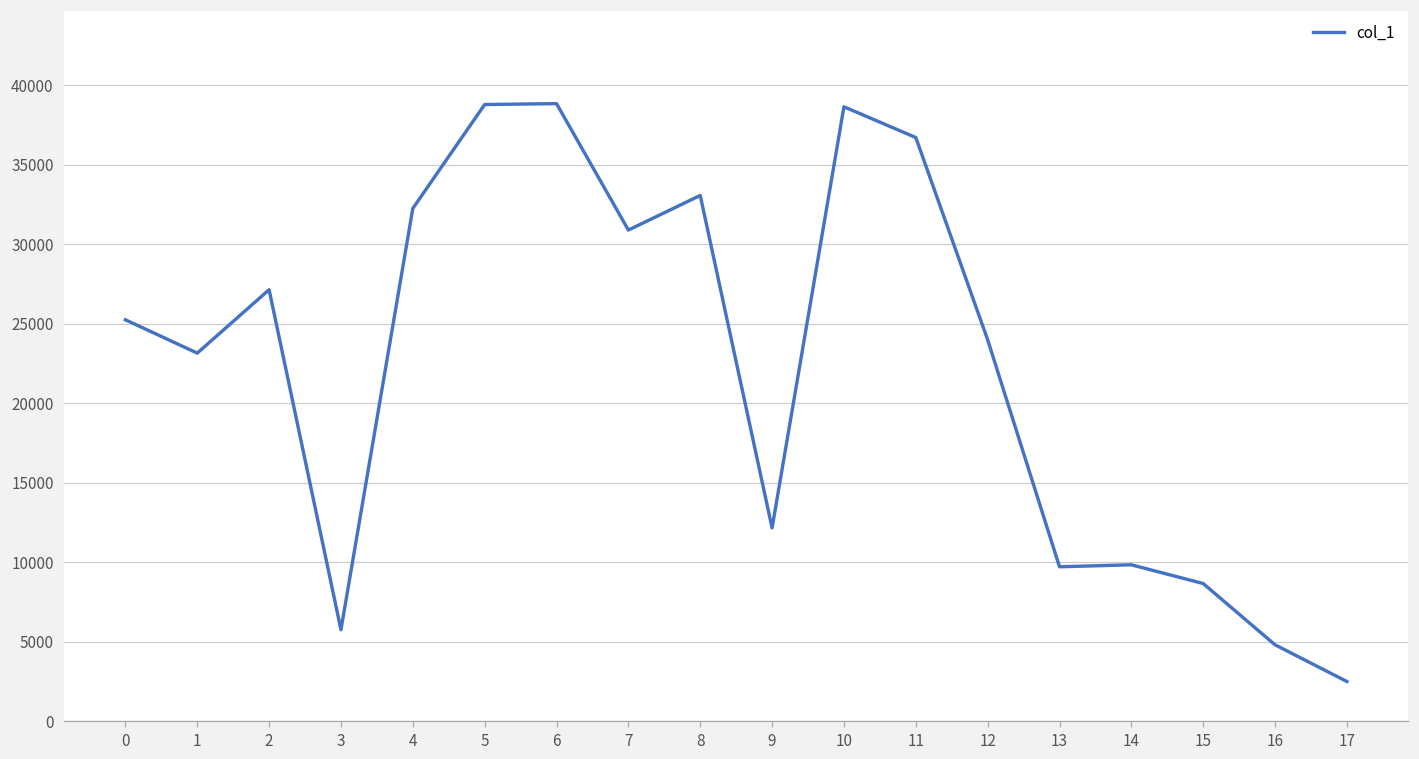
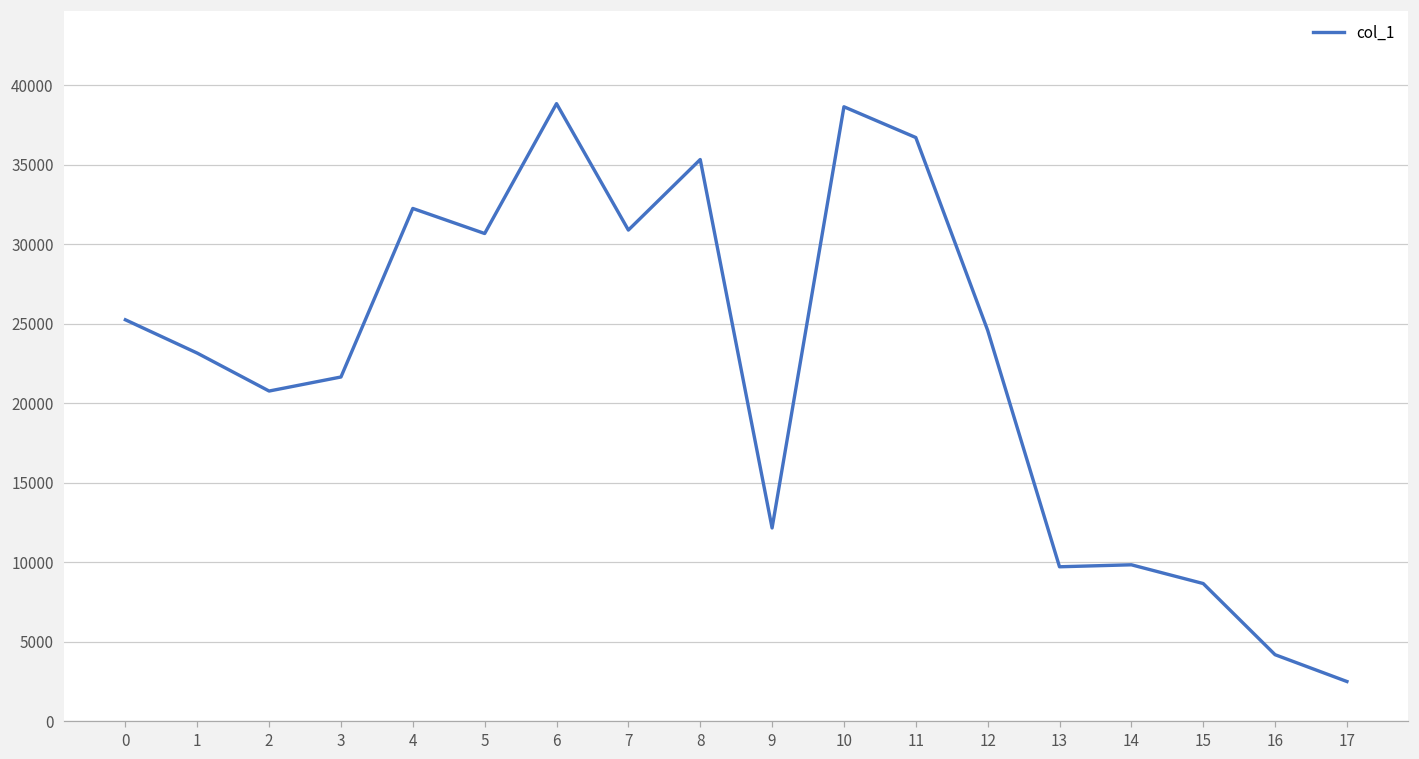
2: 27100 -> 20800
3: 5700 -> 21600
5: 38800 -> 30700
8: 33100 -> 35300
12: 24000 -> 24600
16: 4800 -> 4200
